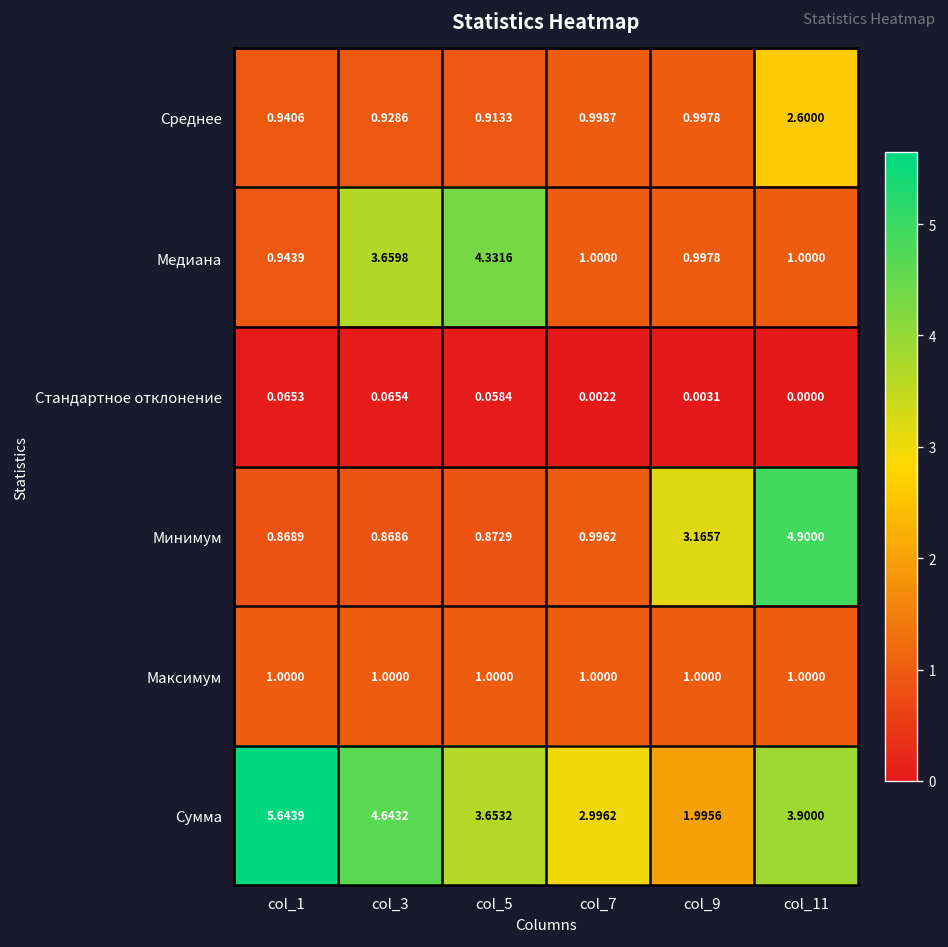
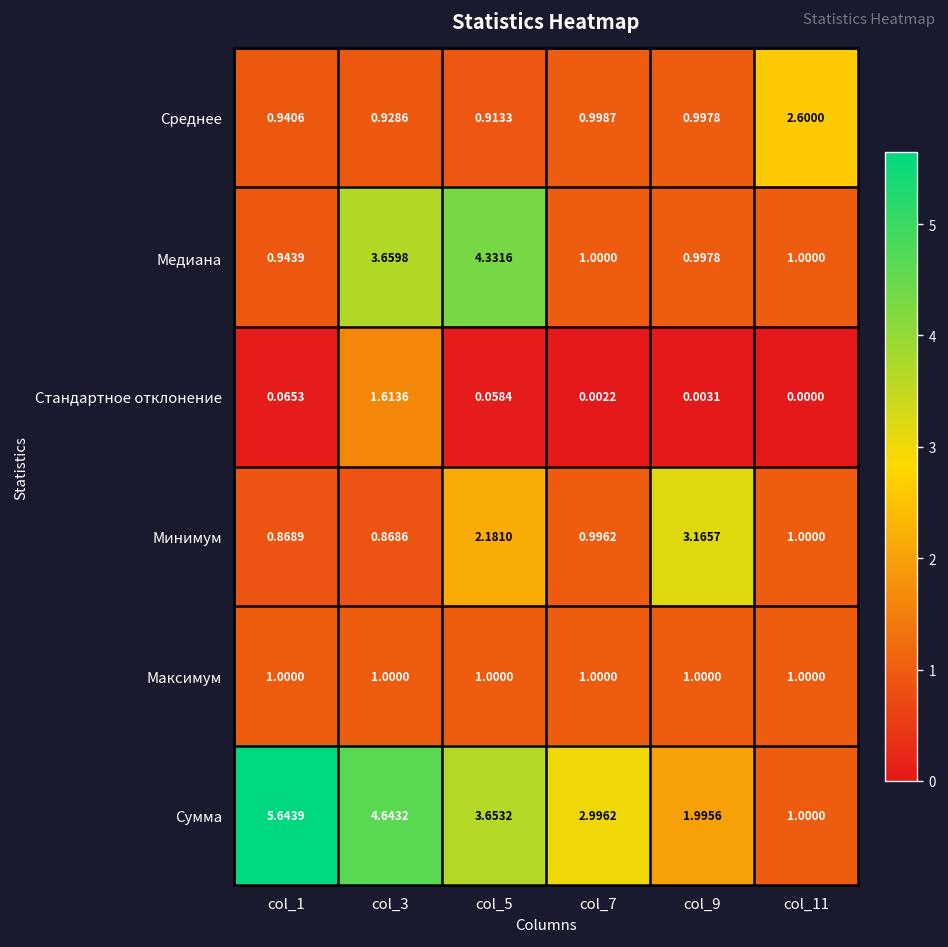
Стандартное отклонение, col_3: 0.0654 -> 1.6136
Минимум, col_5: 0.8729 -> 2.1810
Минимум, col_11: 4.9000 -> 1.0000
Сумма, col_11: 3.9000 -> 1.0000
